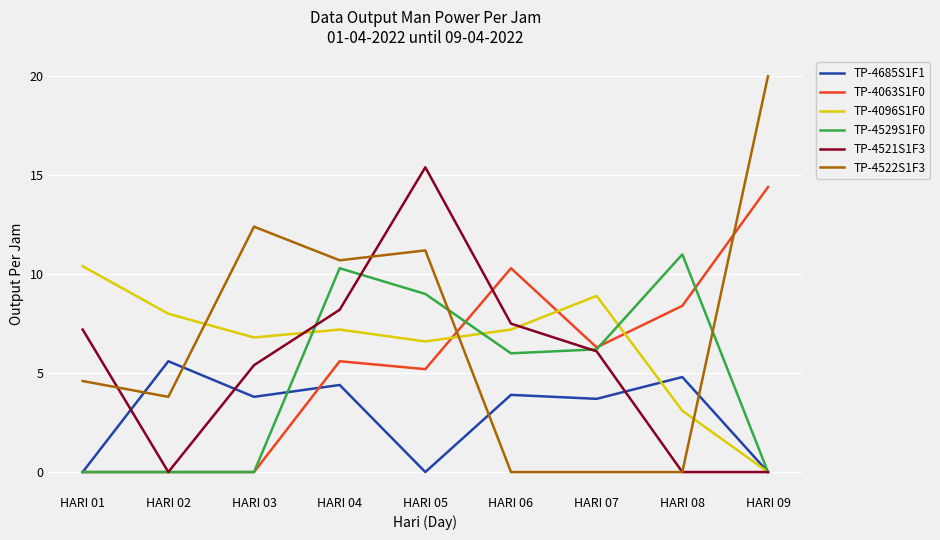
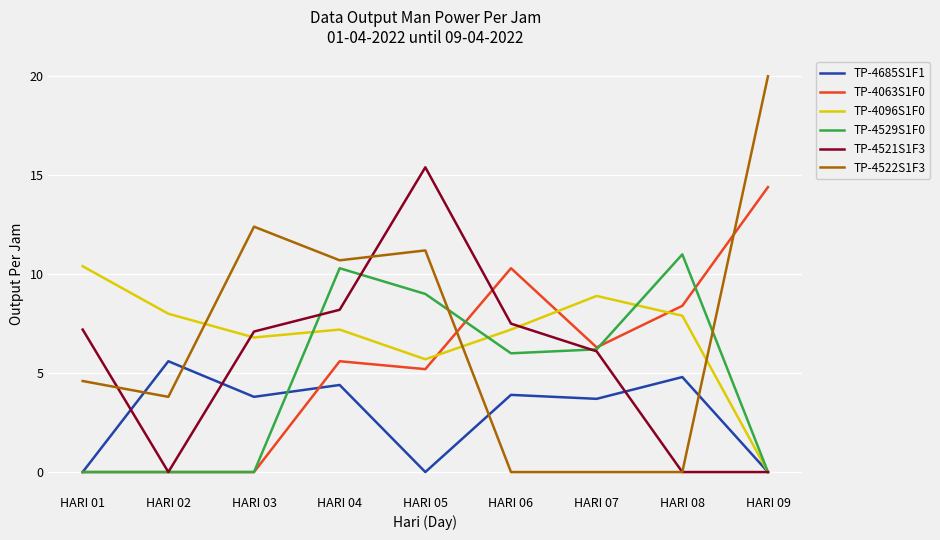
TP-4521S1F3, HARI 03: 5.4 -> 7.1
TP-4096S1F0, HARI 05: 6.6 -> 5.7
TP-4096S1F0, HARI 08: 3.1 -> 7.9
